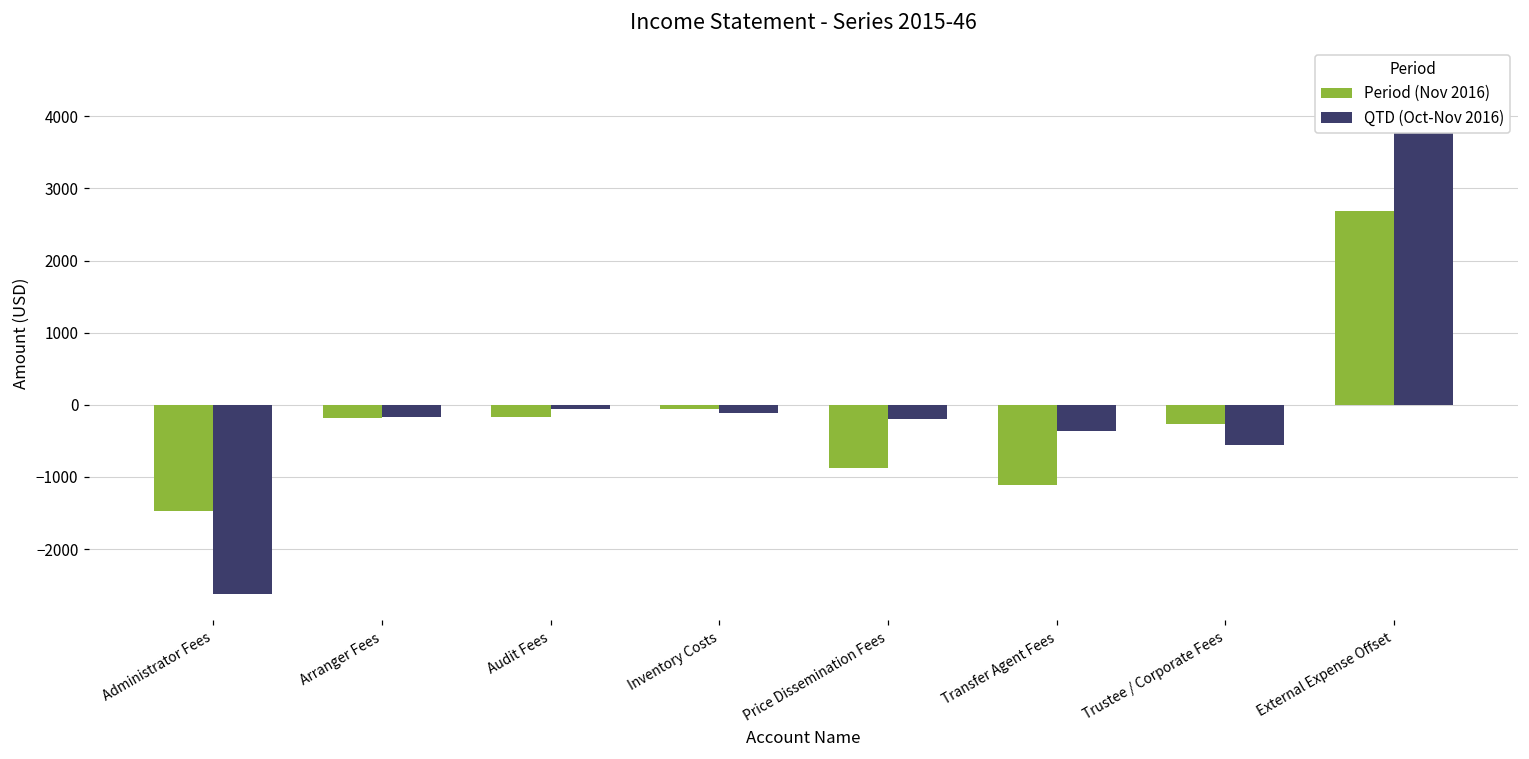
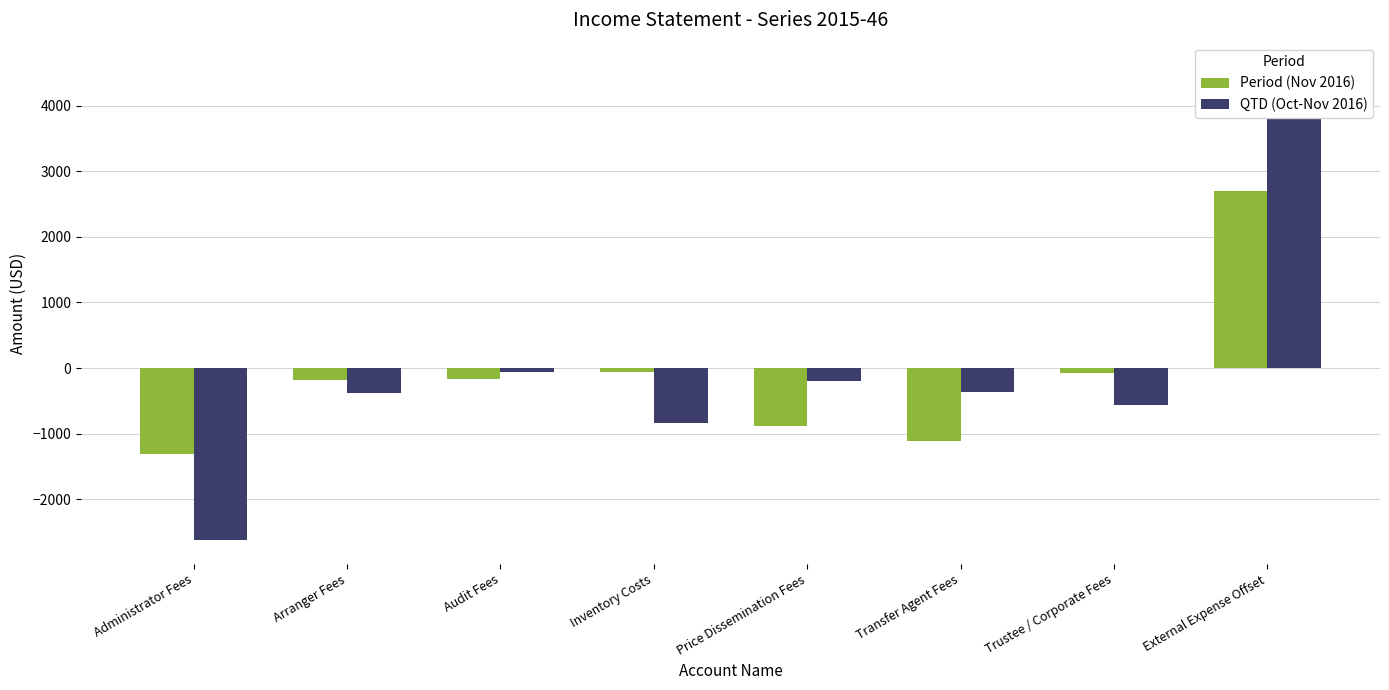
Period (Nov 2016), Administrator Fees: -1500 -> -1300
QTD (Oct-Nov 2016), Arranger Fees: -200 -> -400
QTD (Oct-Nov 2016), Inventory Costs: -100 -> -800
Period (Nov 2016), Trustee / Corporate Fees: -300 -> -100
